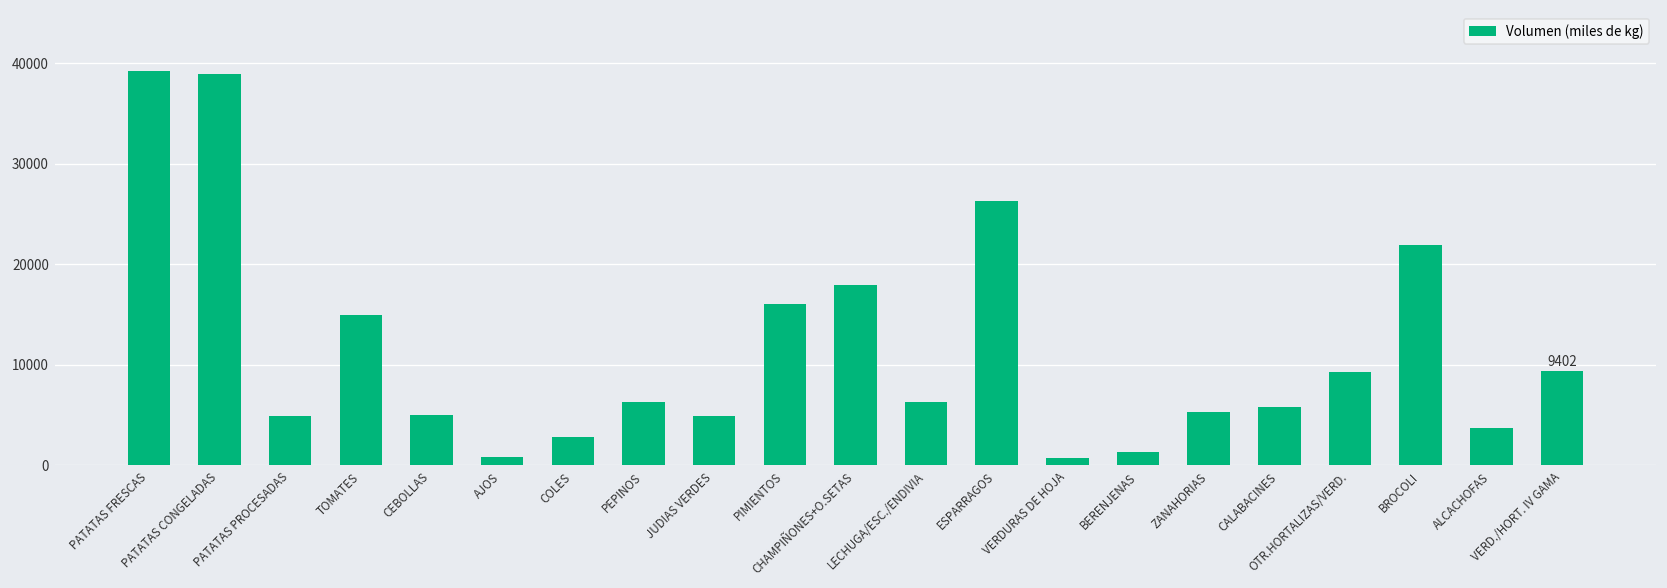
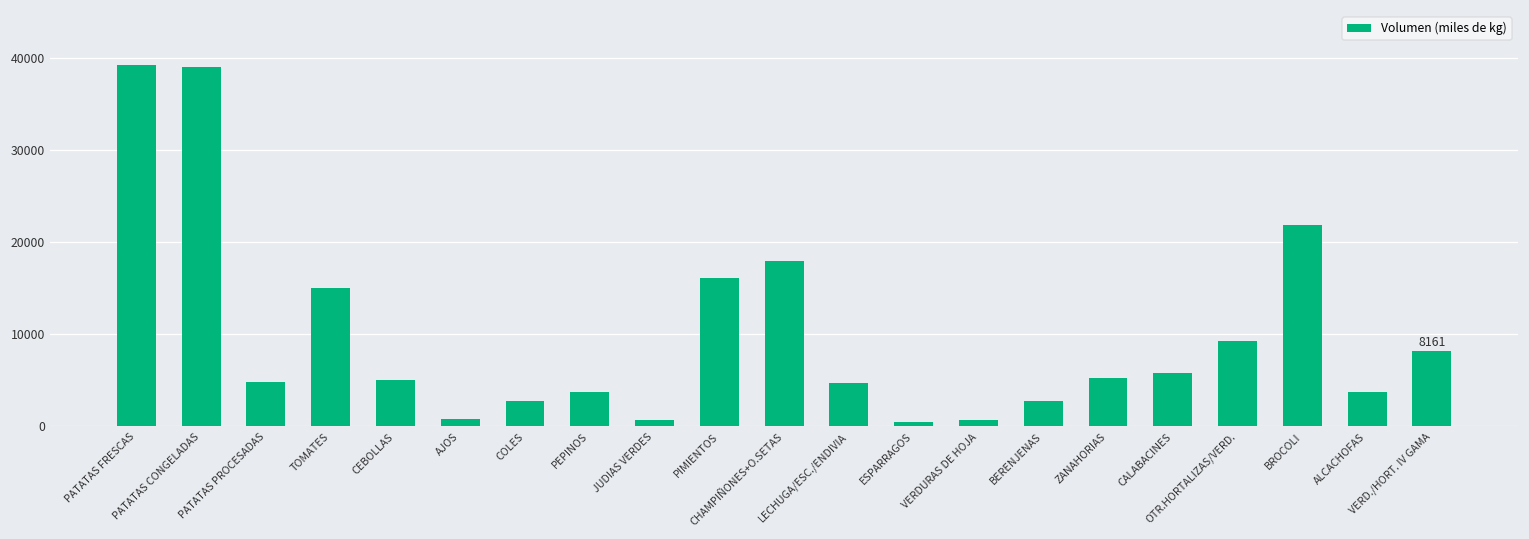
PEPINOS: 6000 -> 4000
JUDIAS VERDES: 5000 -> 1000
LECHUGA/ESC./ENDIVIA: 6000 -> 5000
ESPARRAGOS: 26000 -> 0
BERENJENAS: 1000 -> 3000
VERD./HORT. IV GAMA: 9402 -> 8161
